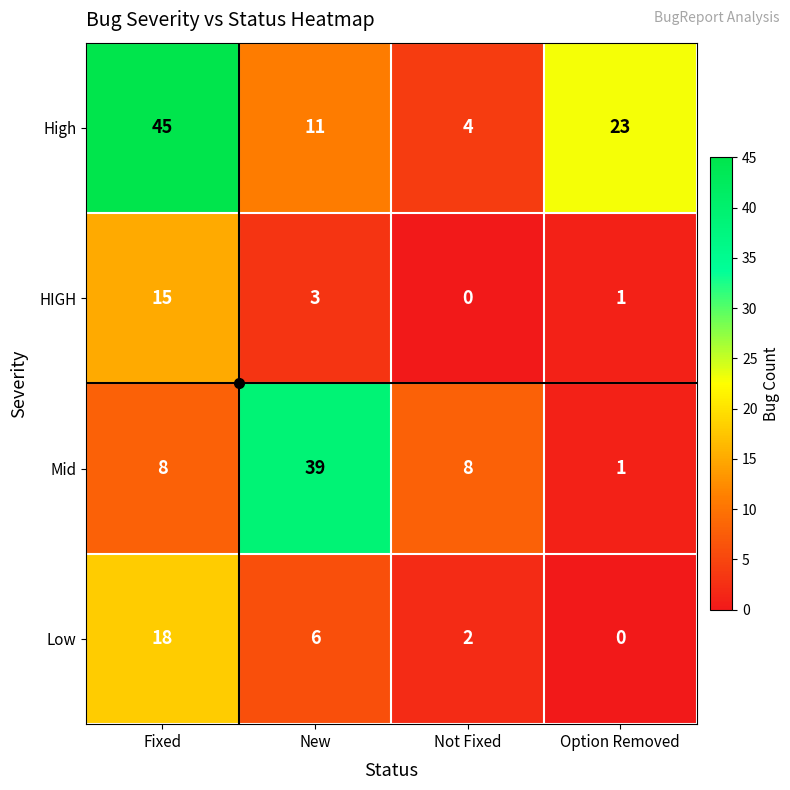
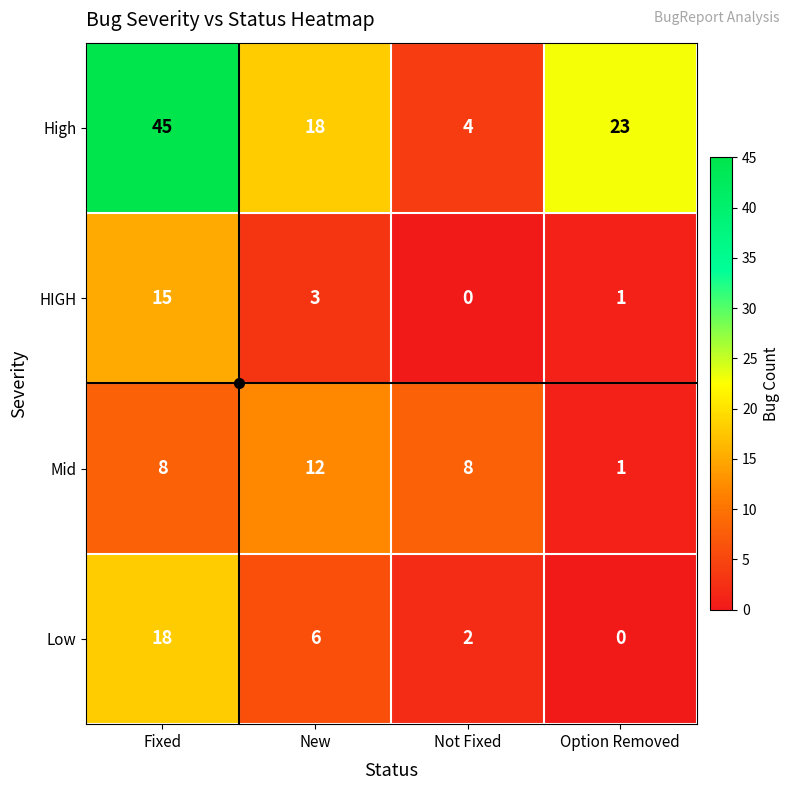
High, New: 11 -> 18
Mid, New: 39 -> 12
